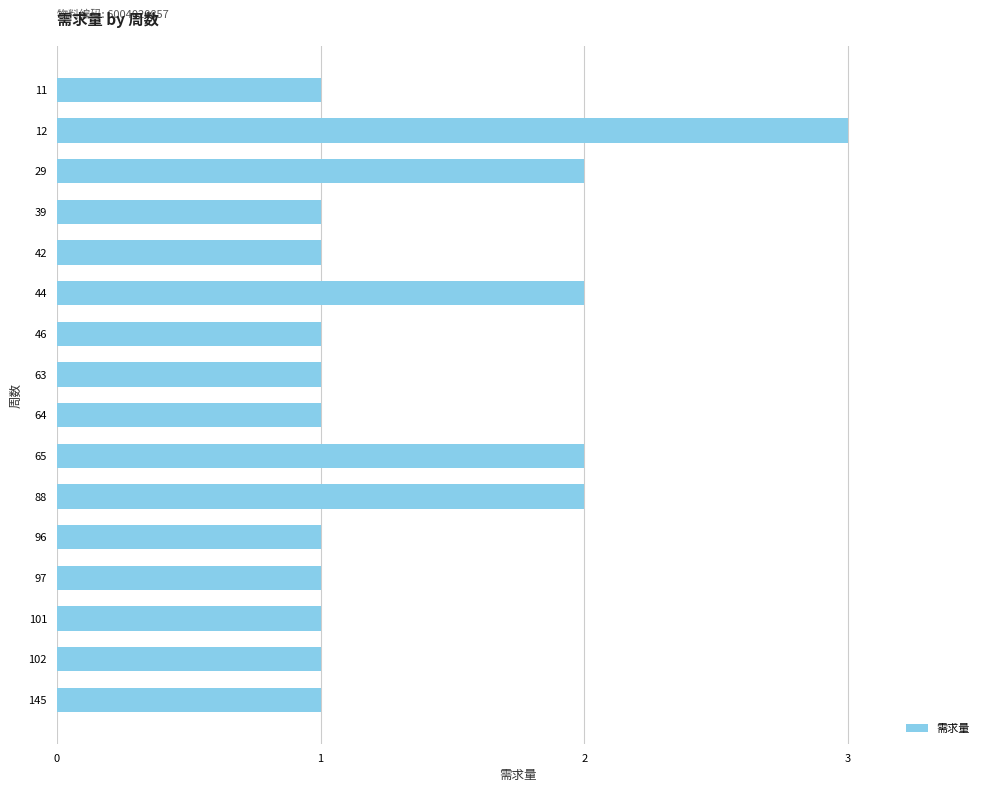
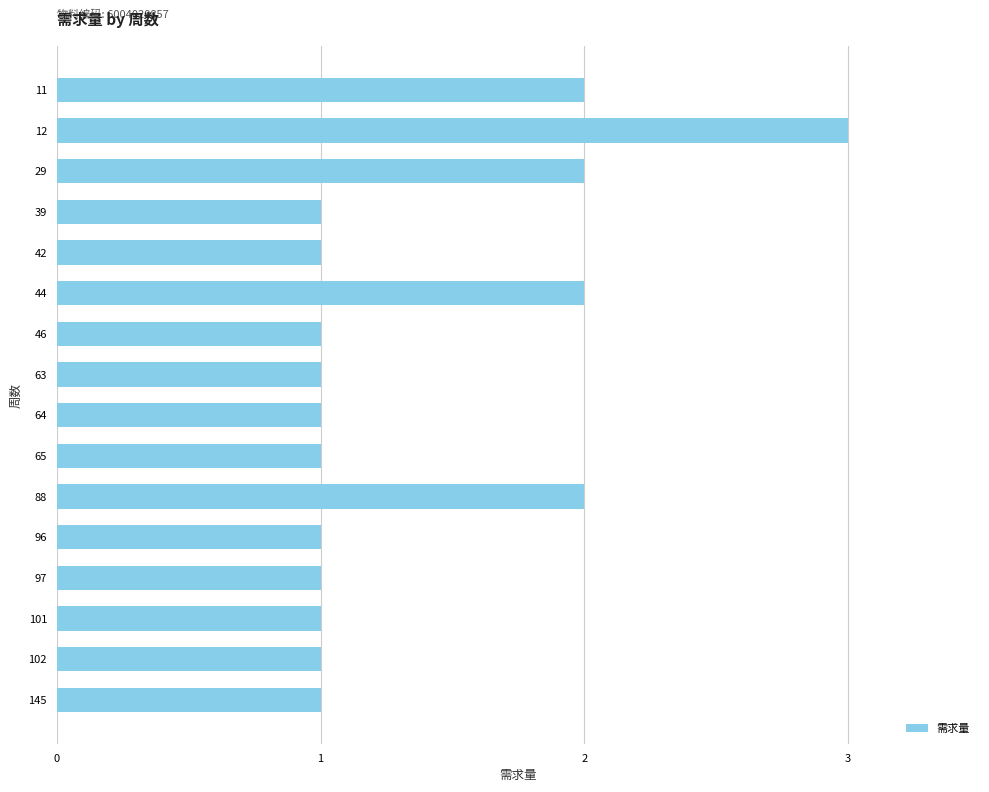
11: 1 -> 2
65: 2 -> 1
